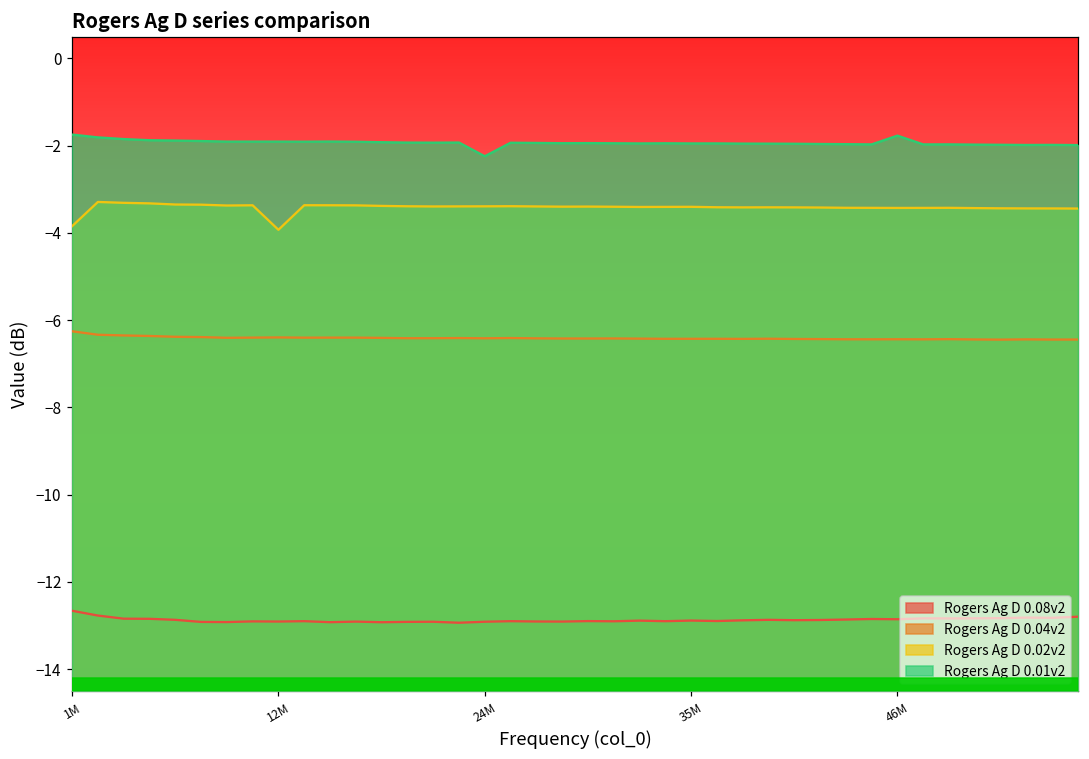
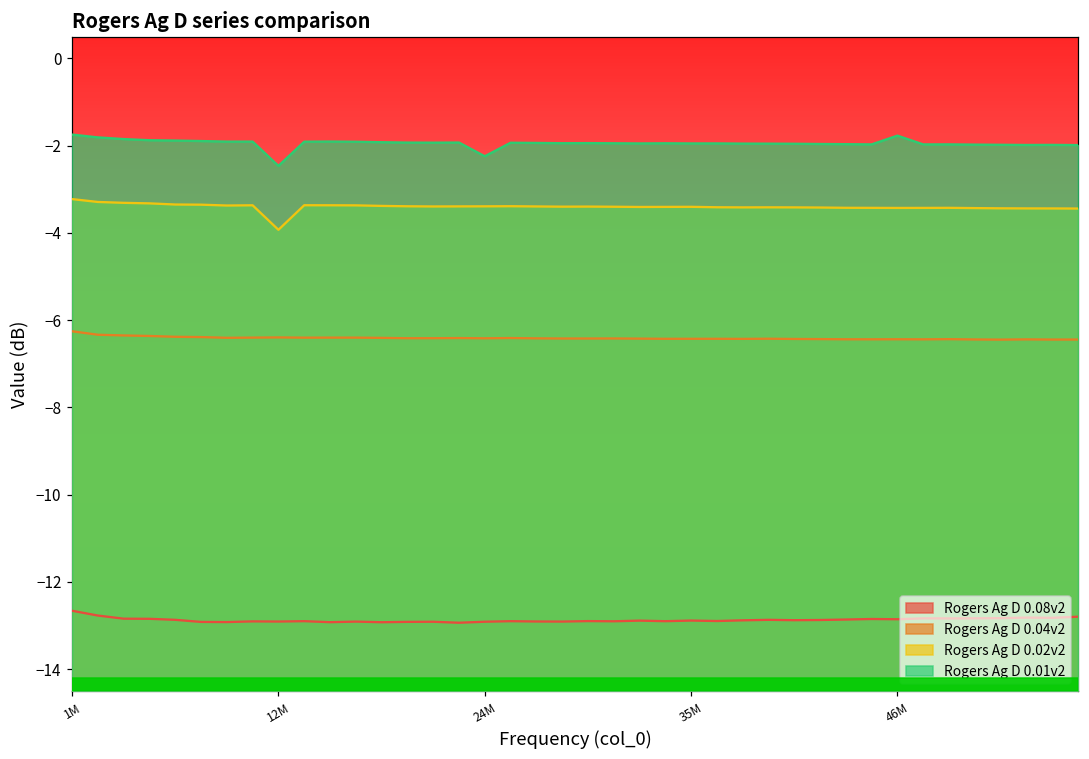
Rogers Ag D 0.02v2, 1M: -3.8 -> -3.2
Rogers Ag D 0.01v2, 12M: -1.9 -> -2.5
